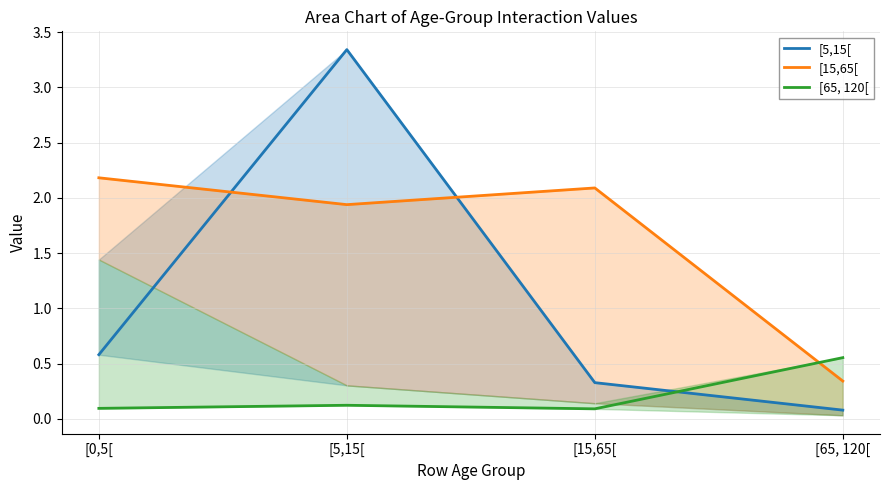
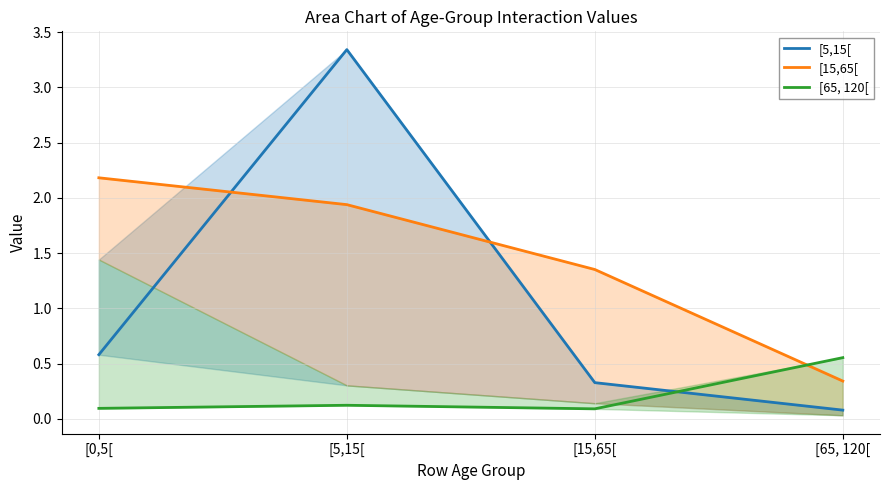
[15,65[, [15,65[: 2.09 -> 1.35
